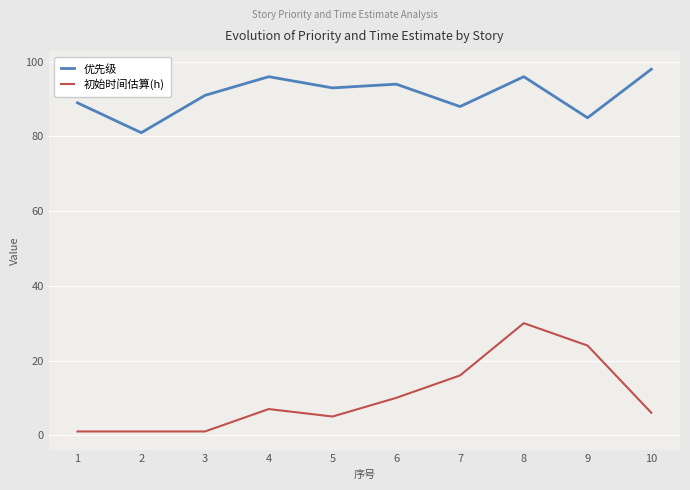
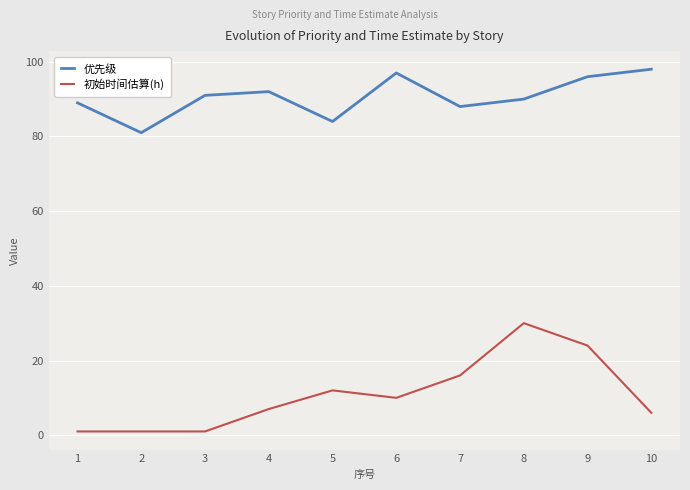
优先级, 4: 96 -> 92
优先级, 5: 93 -> 84
初始时间估算(h), 5: 5 -> 12
优先级, 6: 94 -> 97
优先级, 8: 96 -> 90
优先级, 9: 85 -> 96
